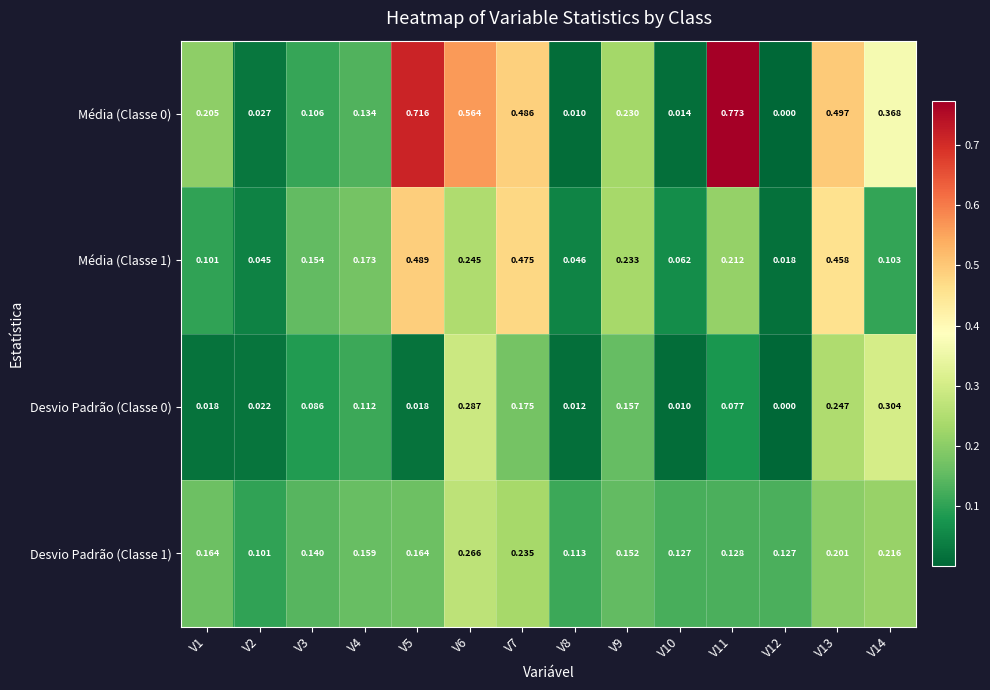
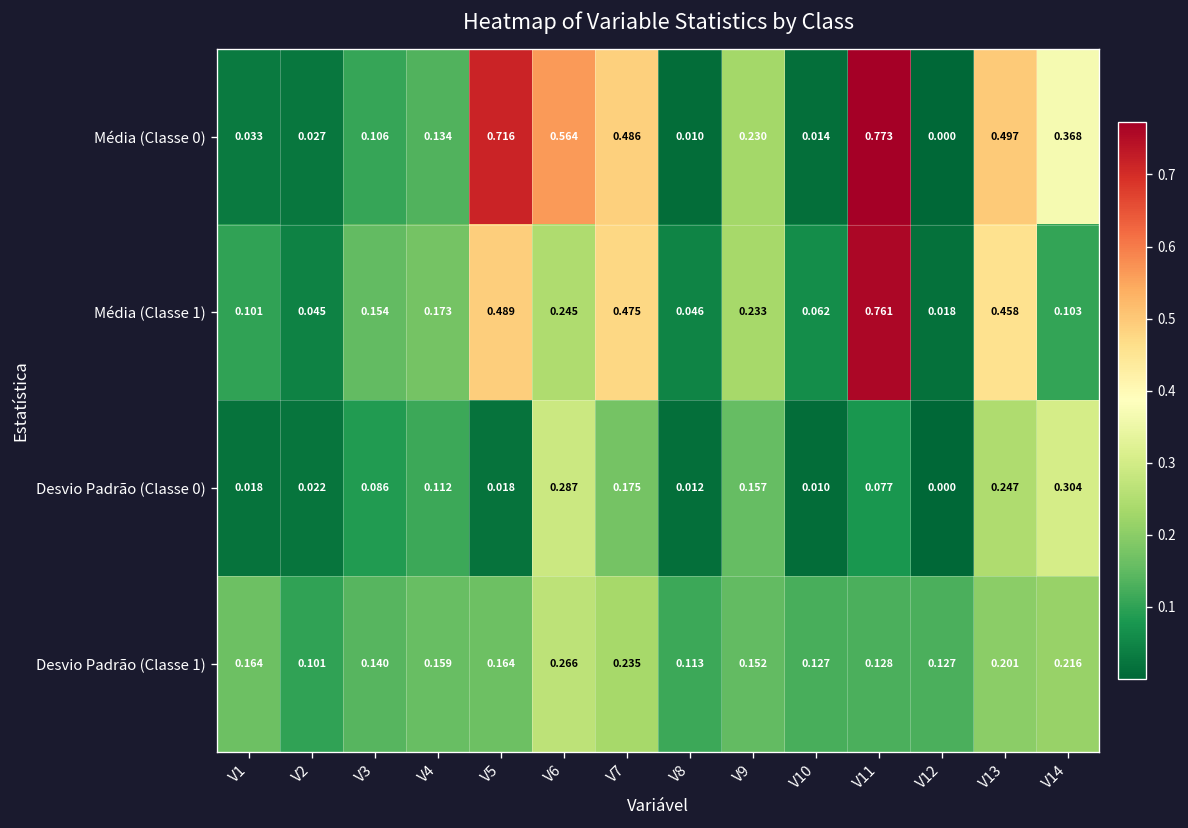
Média (Classe 0), V1: 0.205 -> 0.033
Média (Classe 1), V11: 0.212 -> 0.761
